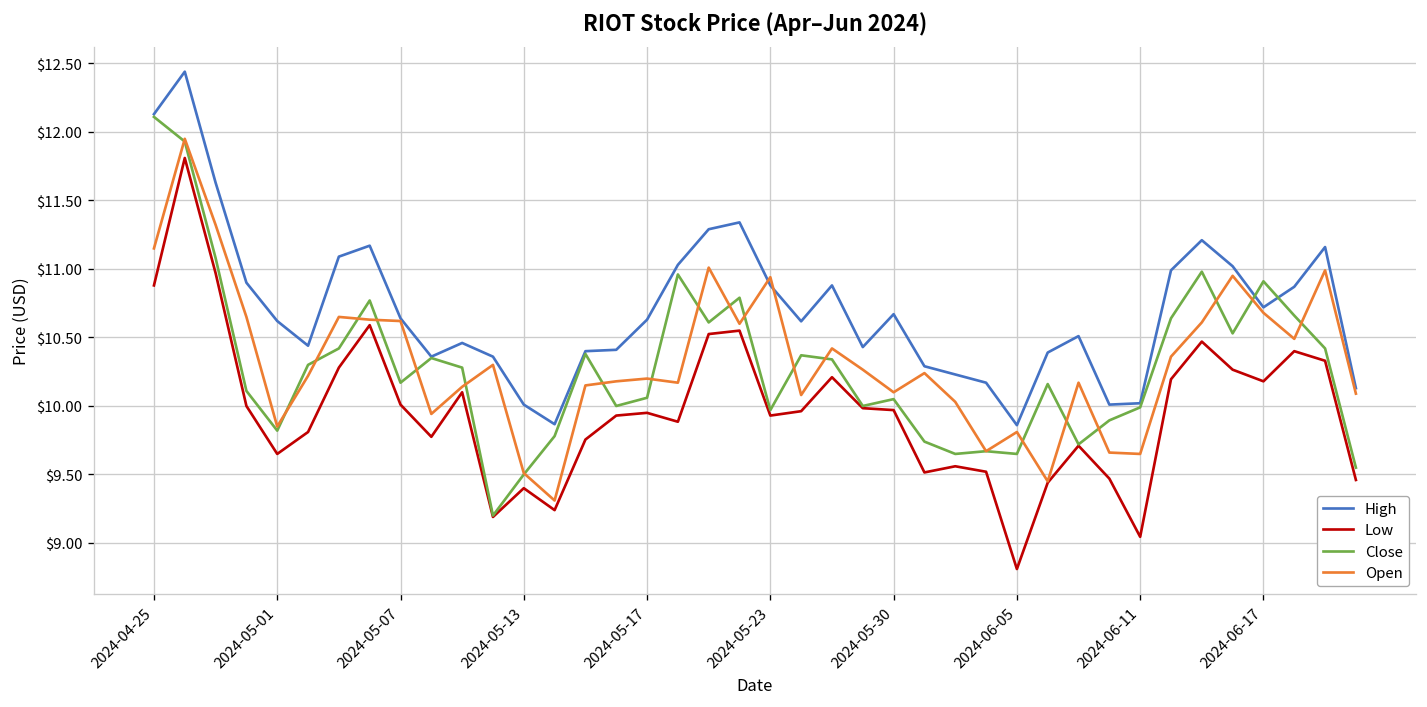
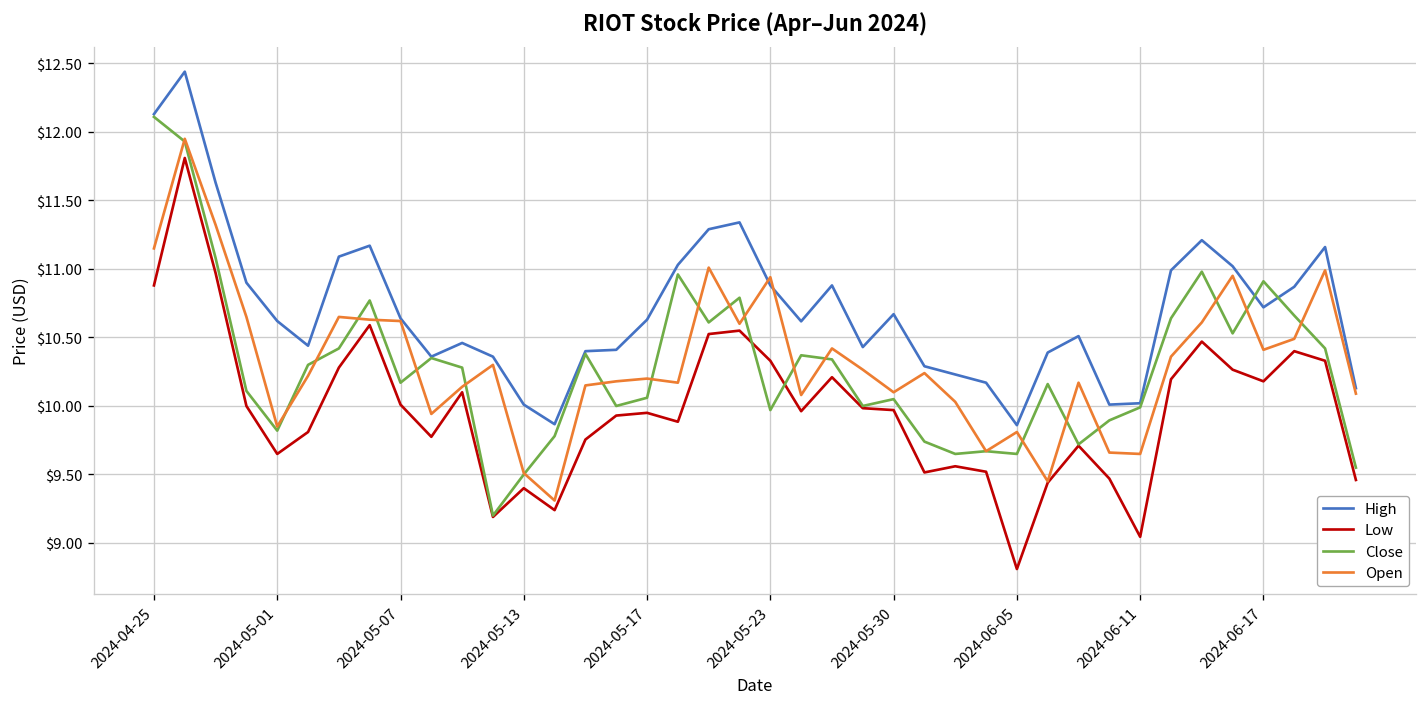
Low, 2024-05-23: $9.93 -> $10.33
Open, 2024-06-17: $10.68 -> $10.41
